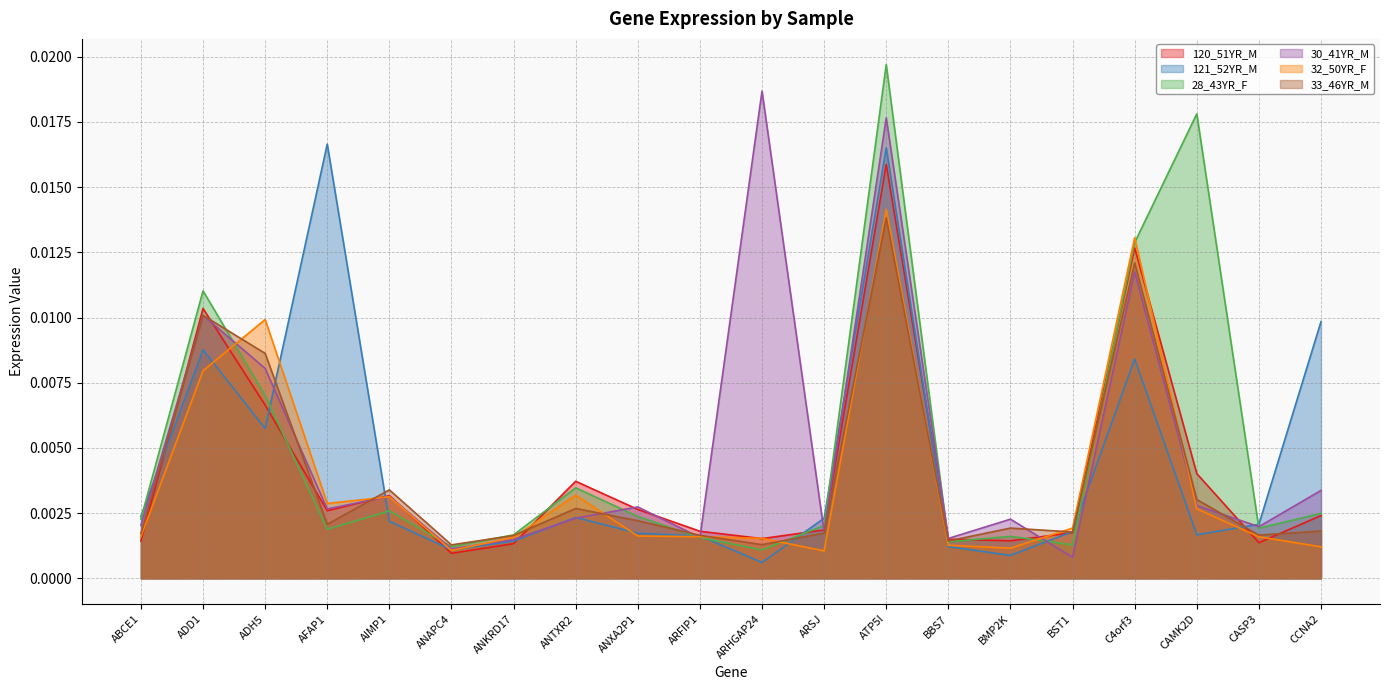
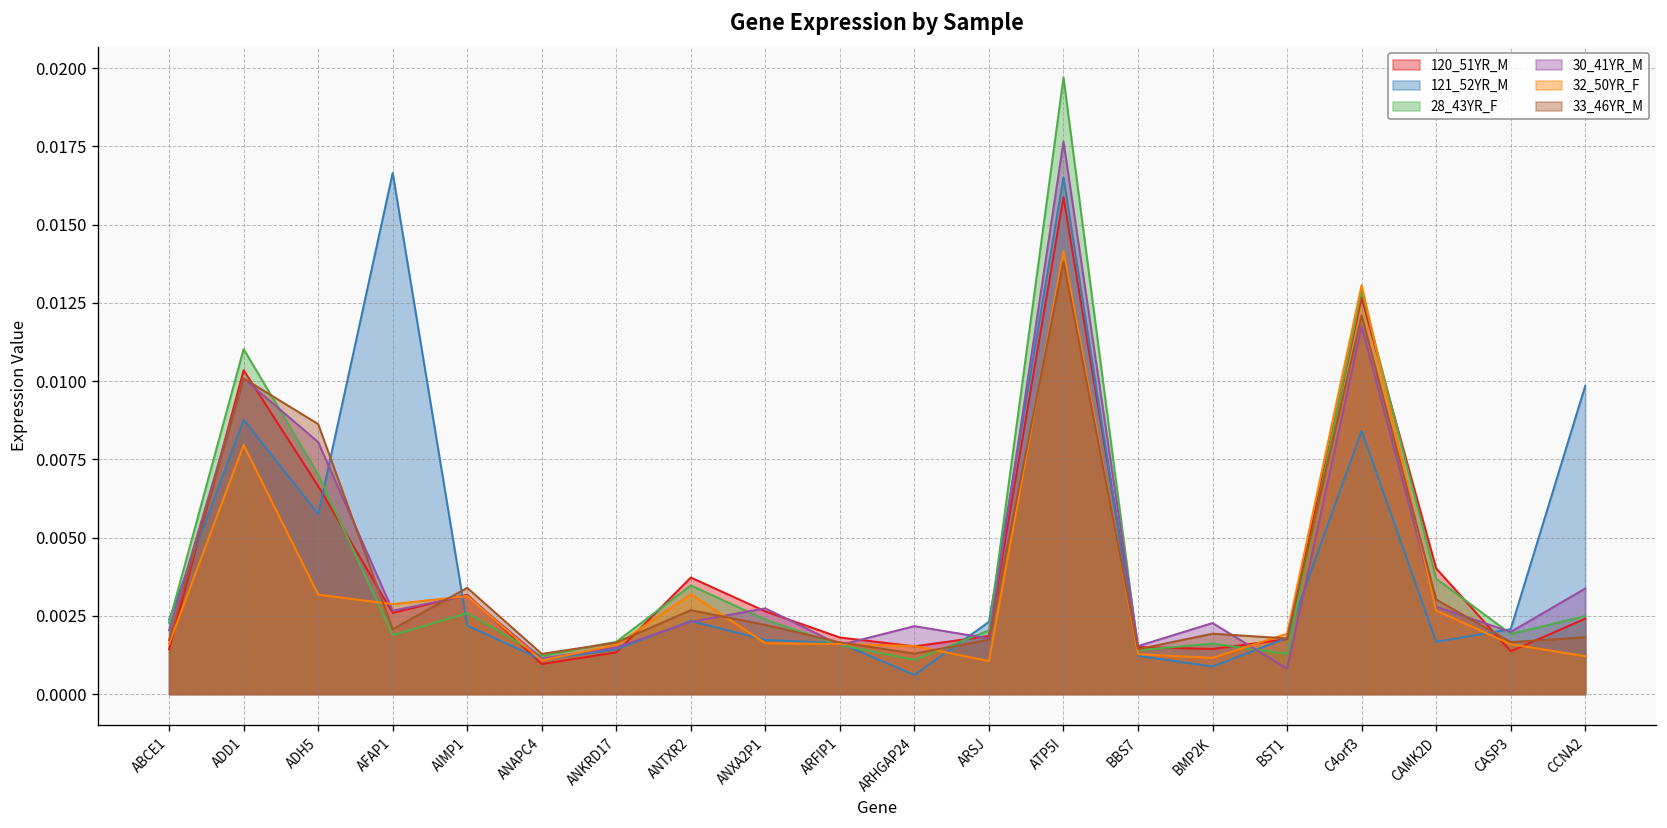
32_50YR_F, ADH5: 0.0099 -> 0.0032
30_41YR_M, ARHGAP24: 0.0187 -> 0.0022
28_43YR_F, CAMK2D: 0.0178 -> 0.0037
